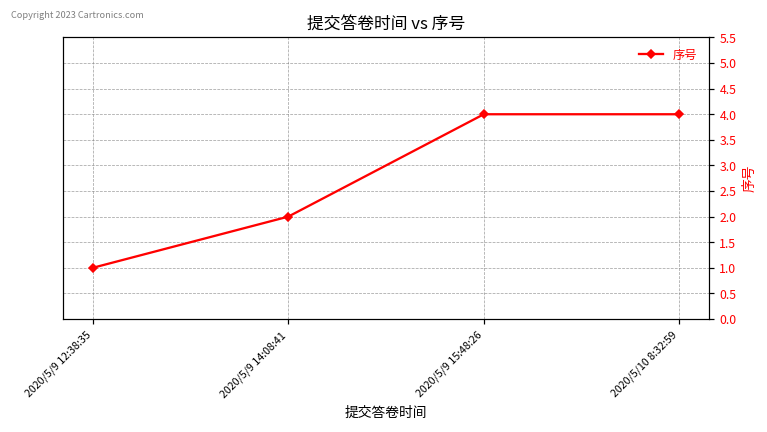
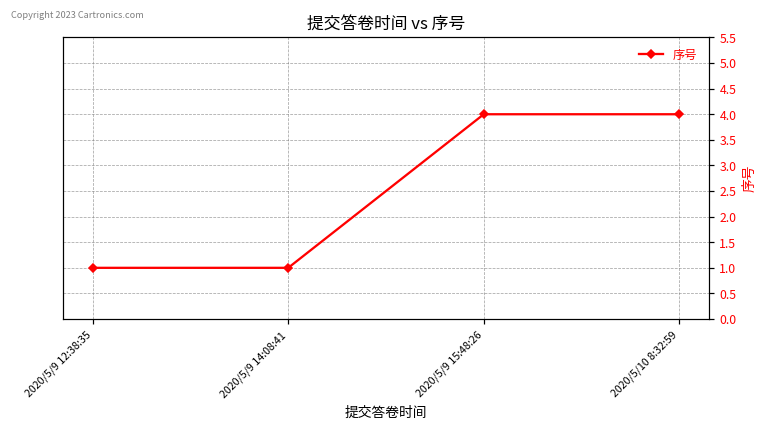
2020/5/9 14:08:41: 2 -> 1
